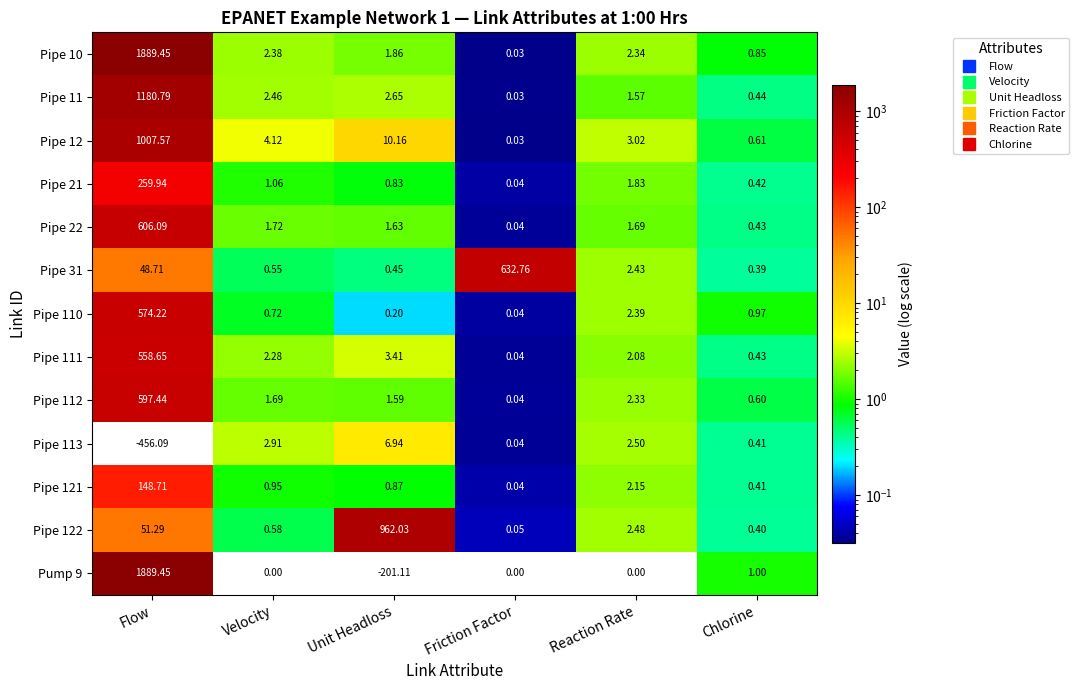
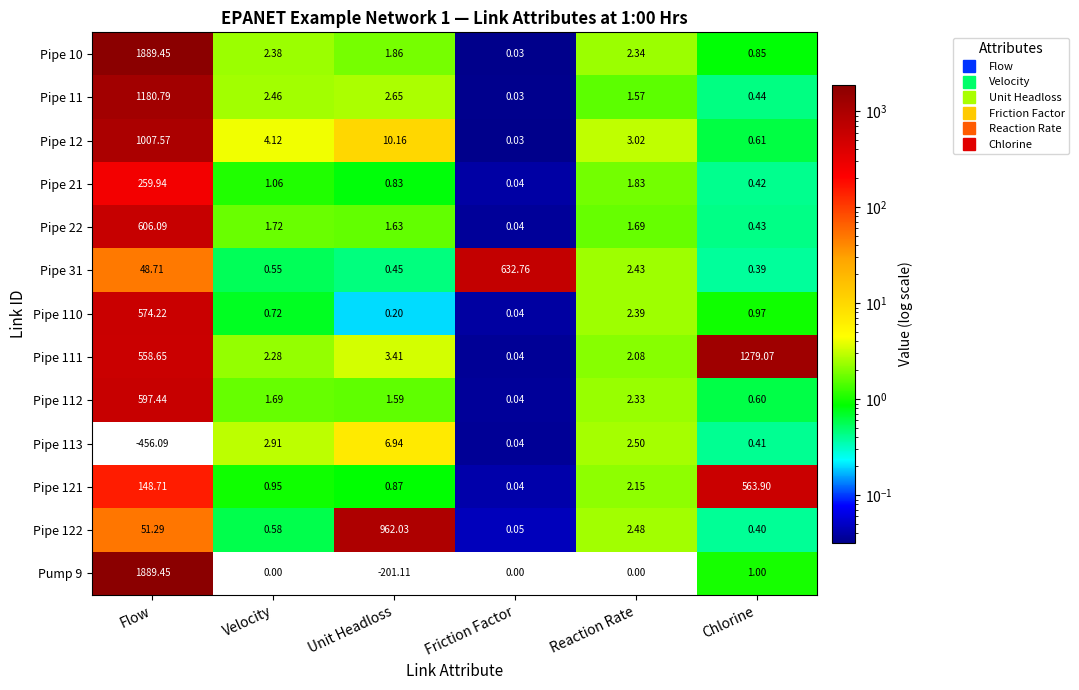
Pipe 111, Chlorine: 0.43 -> 1279.07
Pipe 121, Chlorine: 0.41 -> 563.90
